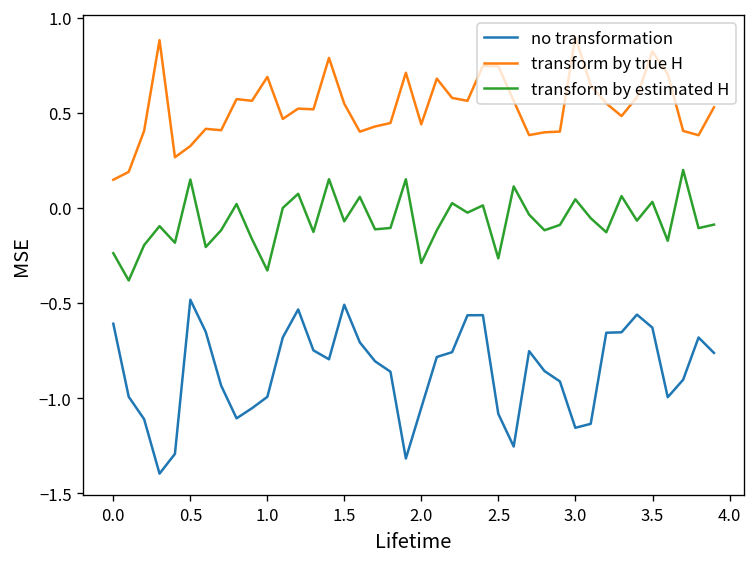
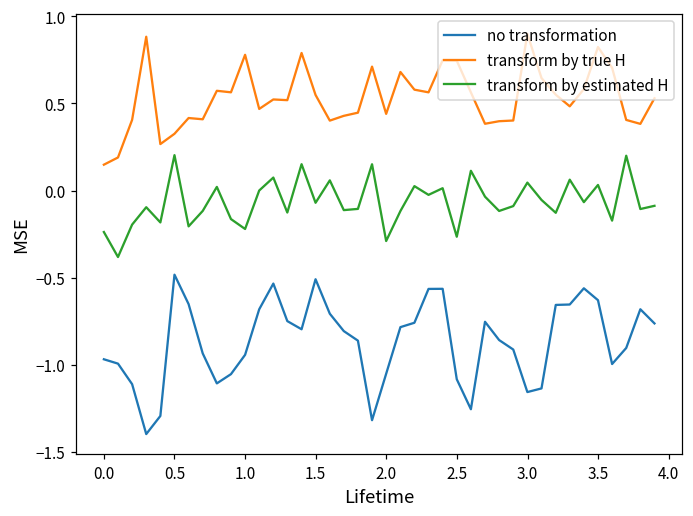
no transformation, 0.0: -0.61 -> -0.97
transform by estimated H, 0.5: 0.15 -> 0.20
no transformation, 1.0: -0.99 -> -0.94
transform by true H, 1.0: 0.69 -> 0.78
transform by estimated H, 1.0: -0.33 -> -0.22
